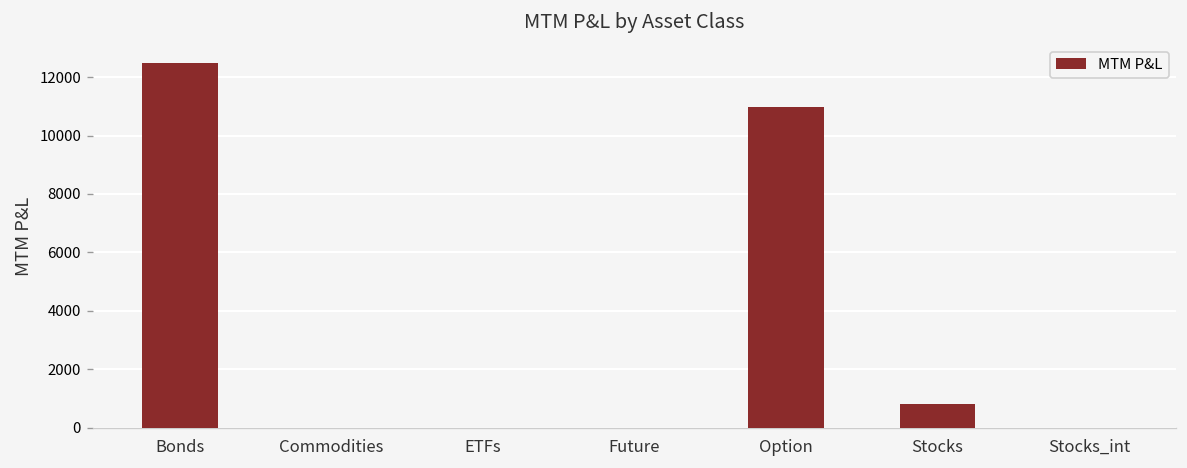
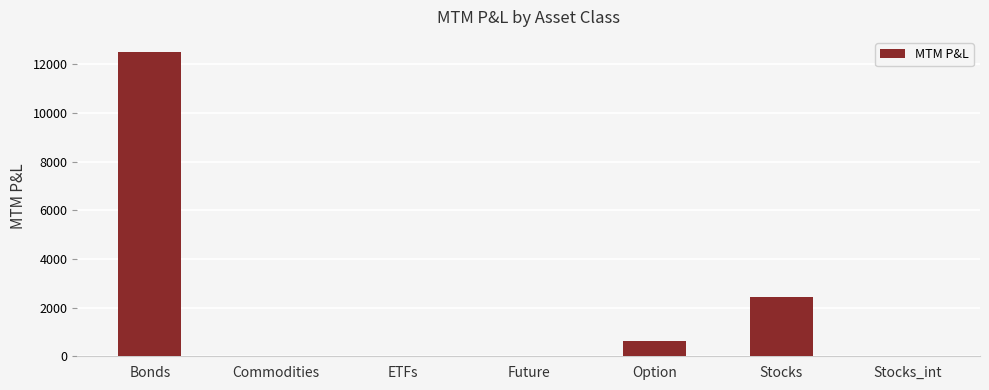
Option: 11000 -> 600
Stocks: 800 -> 2400
